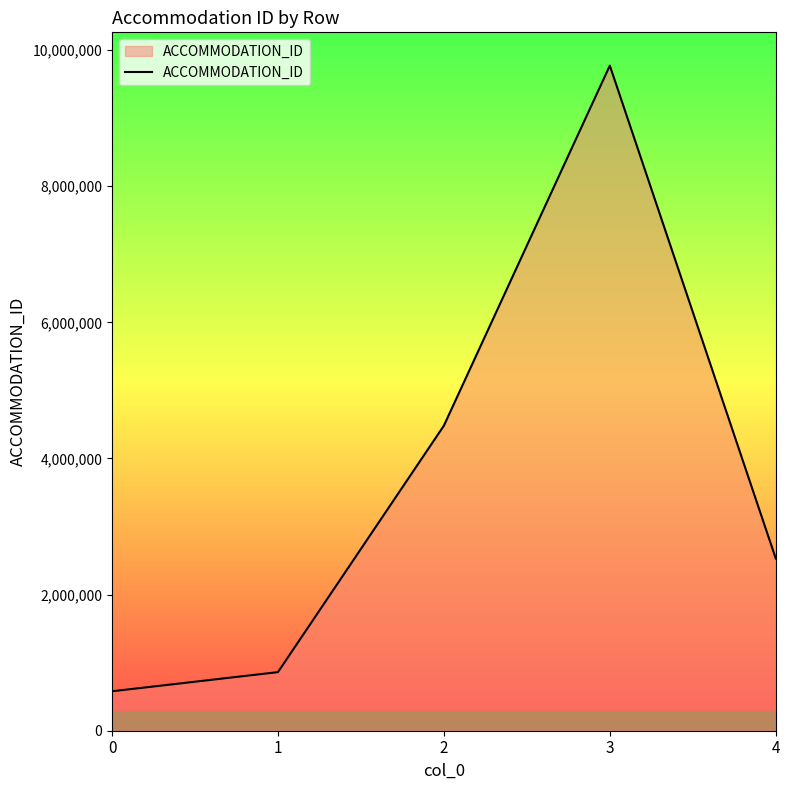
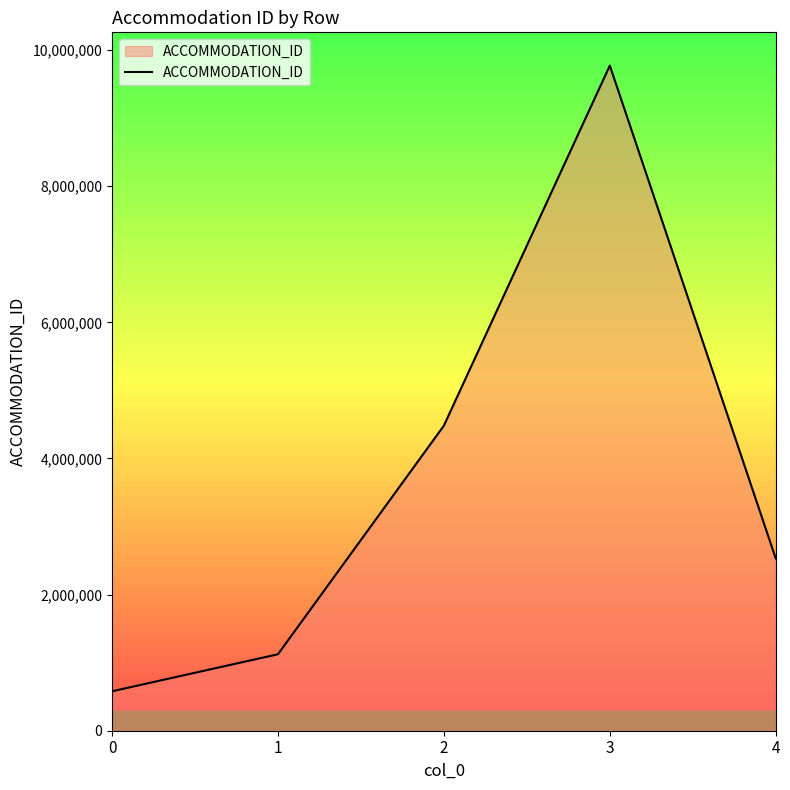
1: 900,000 -> 1,100,000
